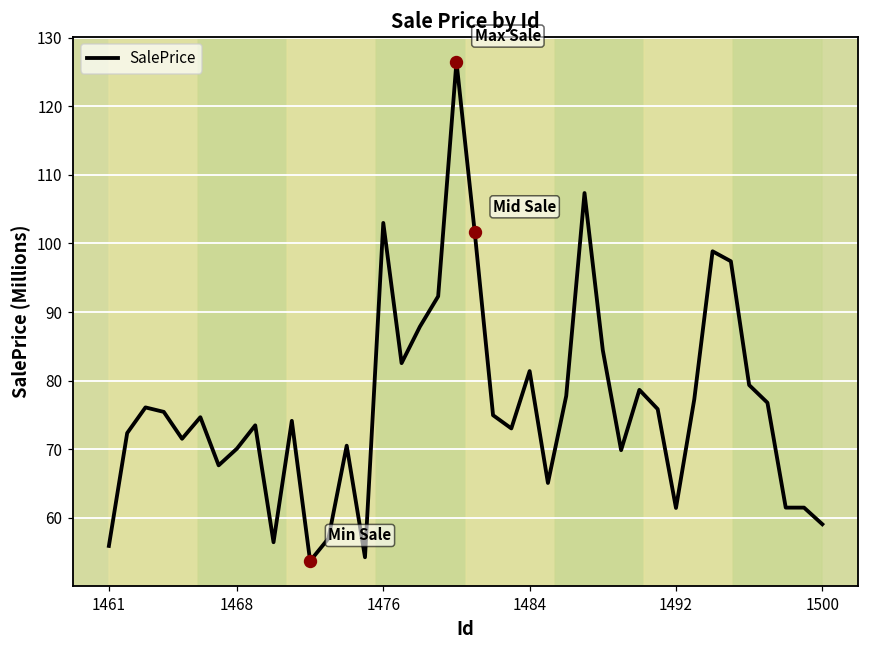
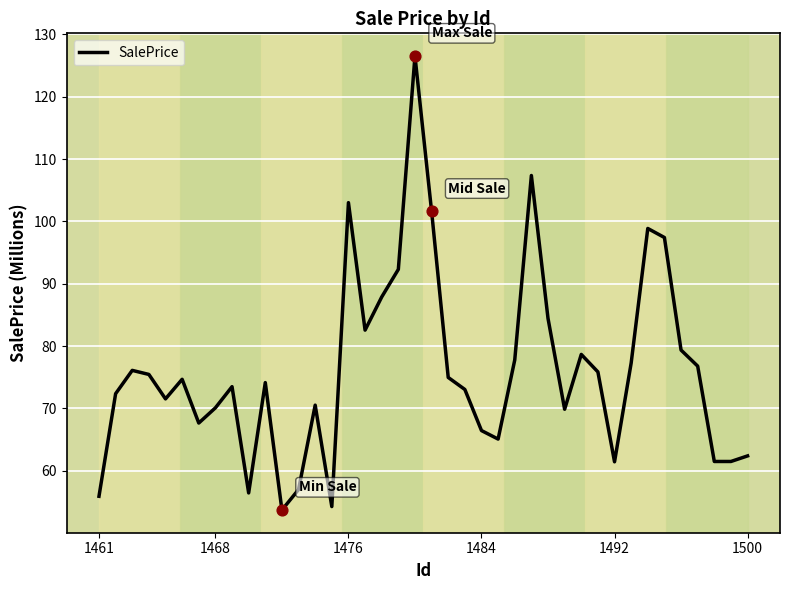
SalePrice, 1484: 81 -> 66
SalePrice, 1500: 59 -> 62
